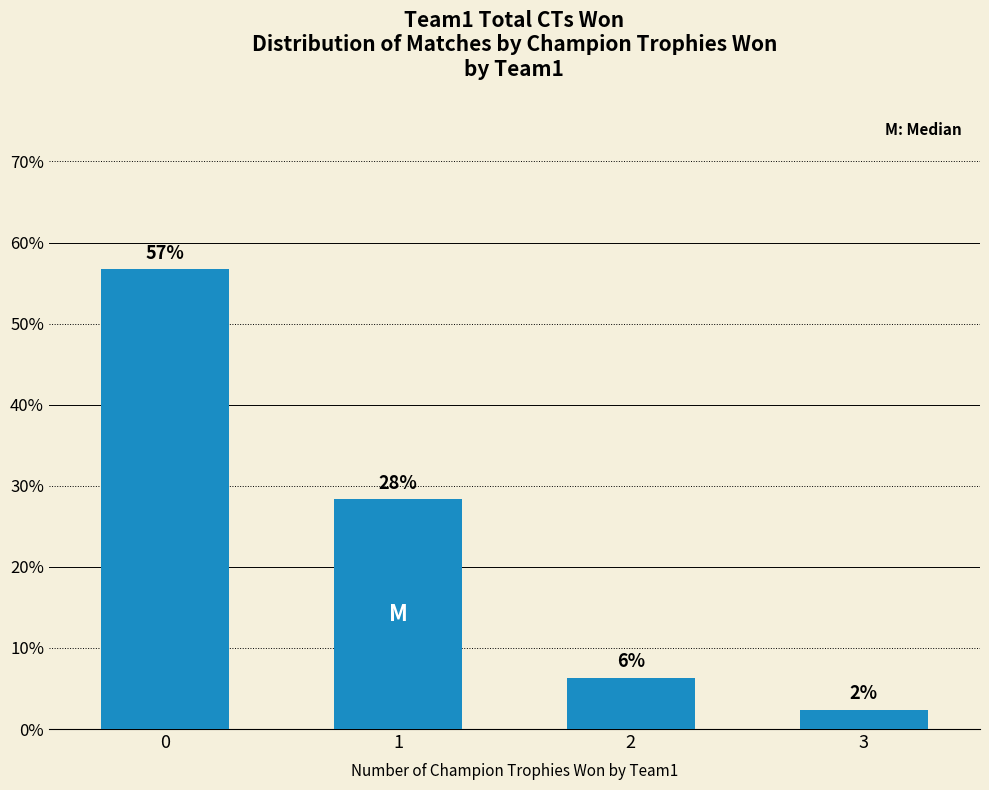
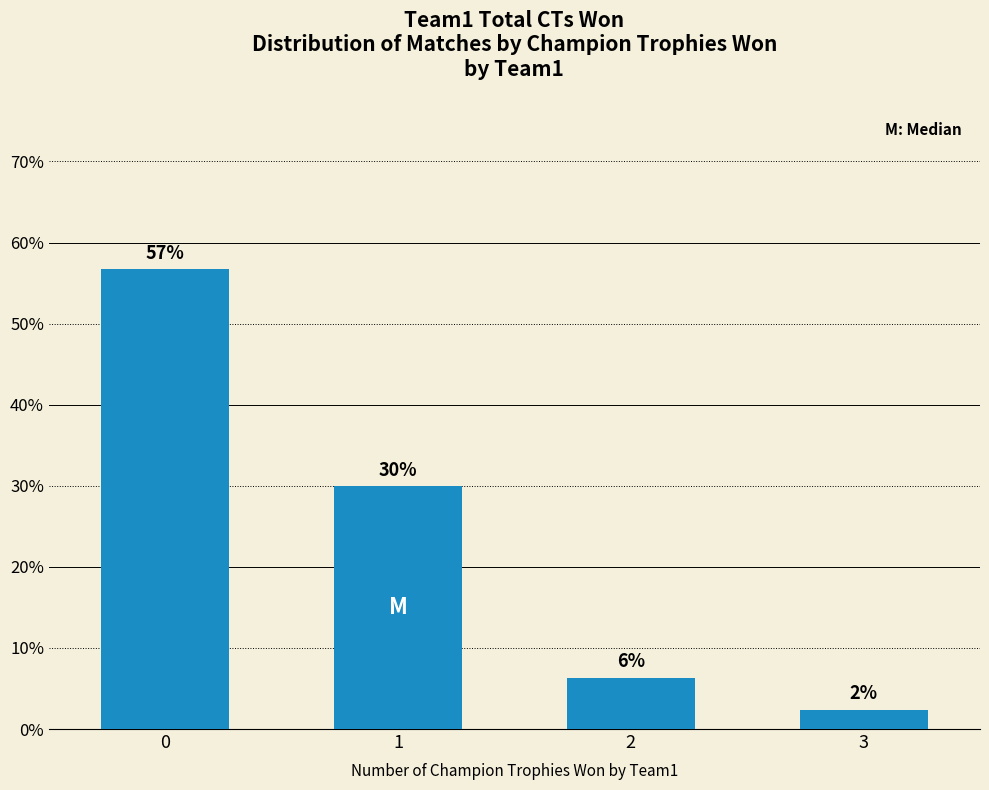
1: 28% -> 30%
